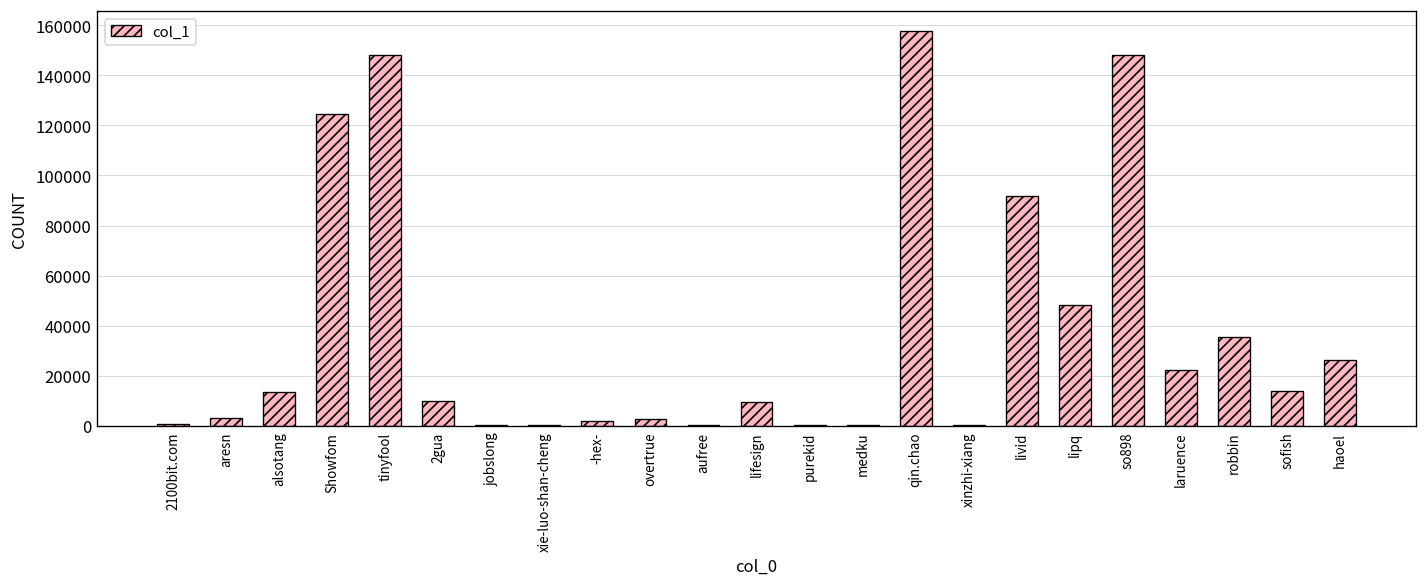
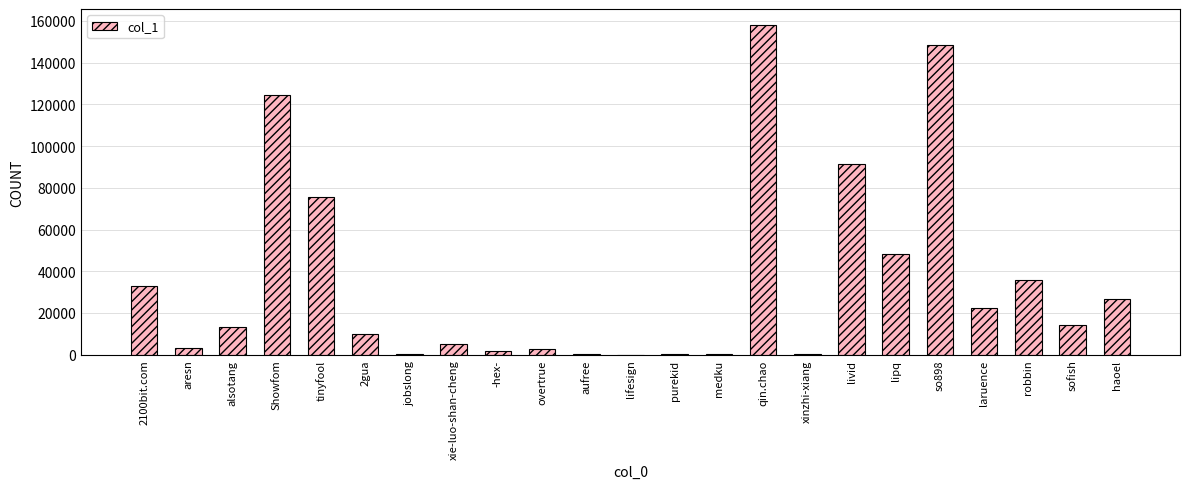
2100bit.com: 1000 -> 33000
tinyfool: 148000 -> 76000
xie-luo-shan-cheng: 0 -> 5000
lifesign: 9000 -> 0
